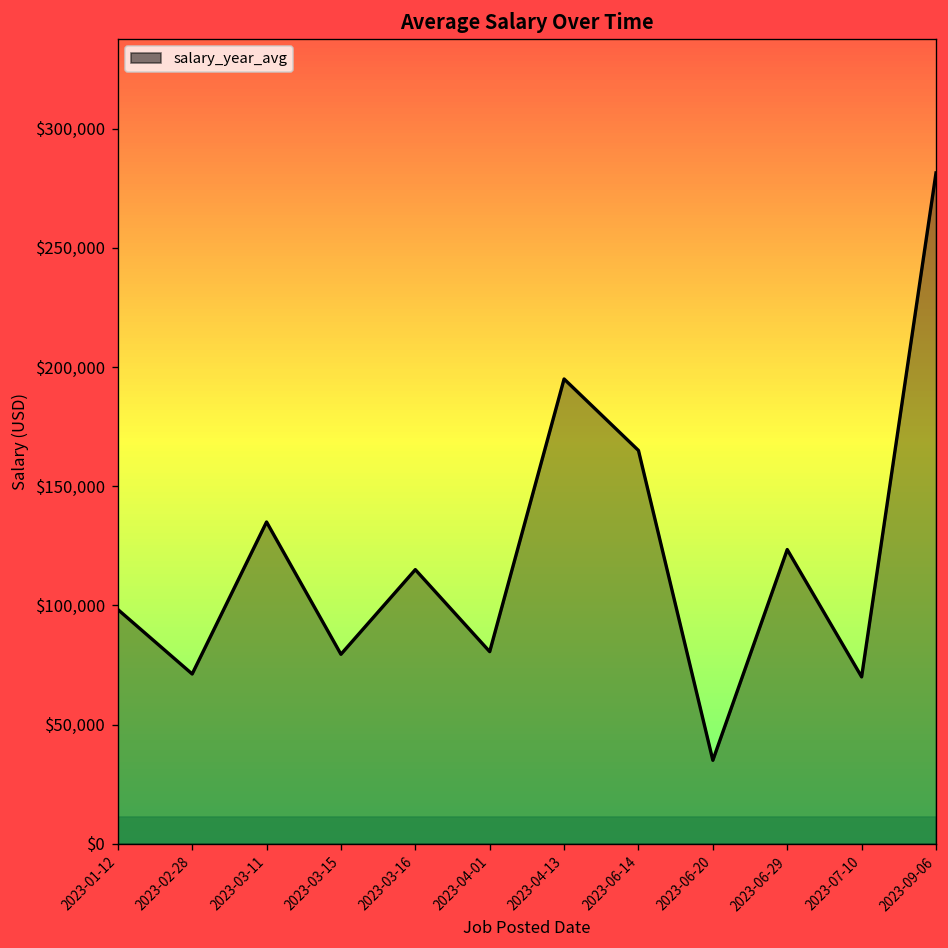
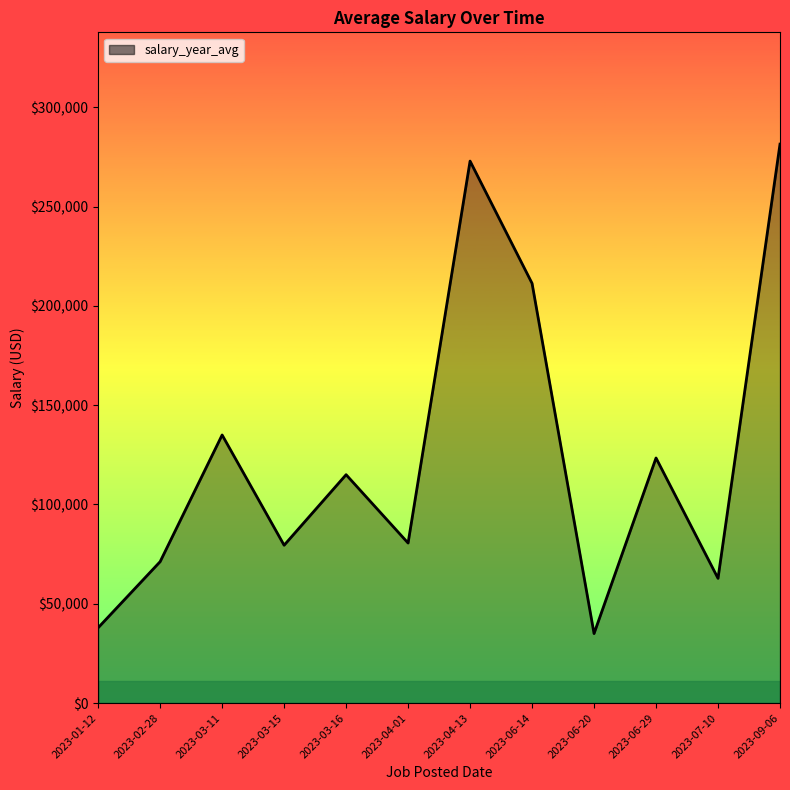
2023-01-12: $98,000 -> $38,000
2023-04-13: $195,000 -> $273,000
2023-06-14: $165,000 -> $211,000
2023-07-10: $70,000 -> $63,000
